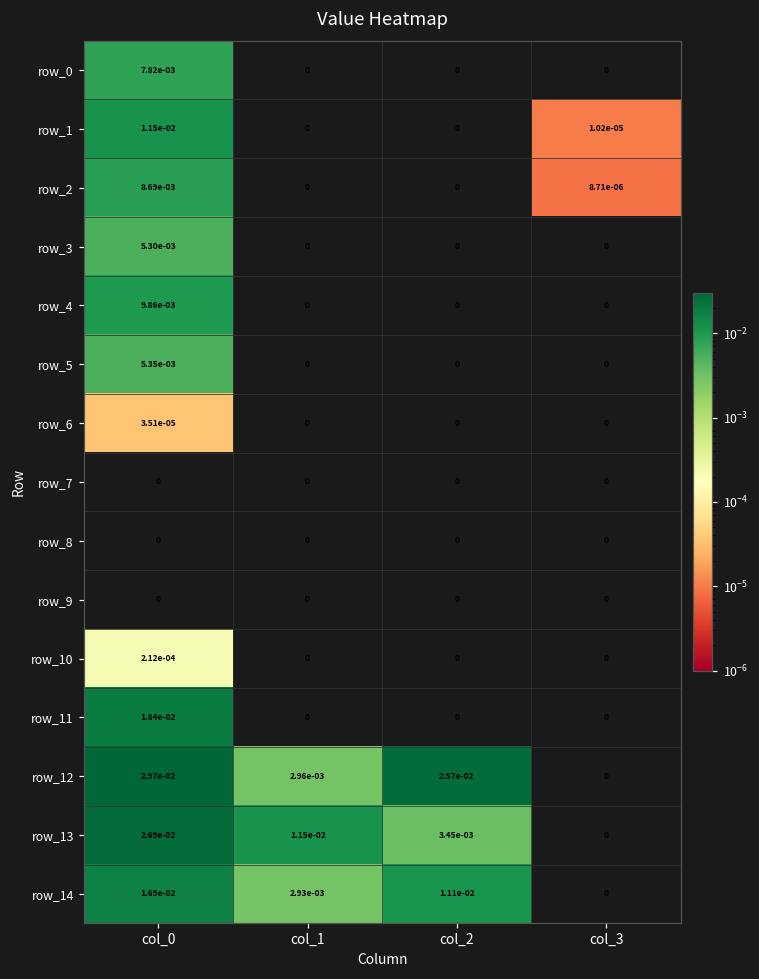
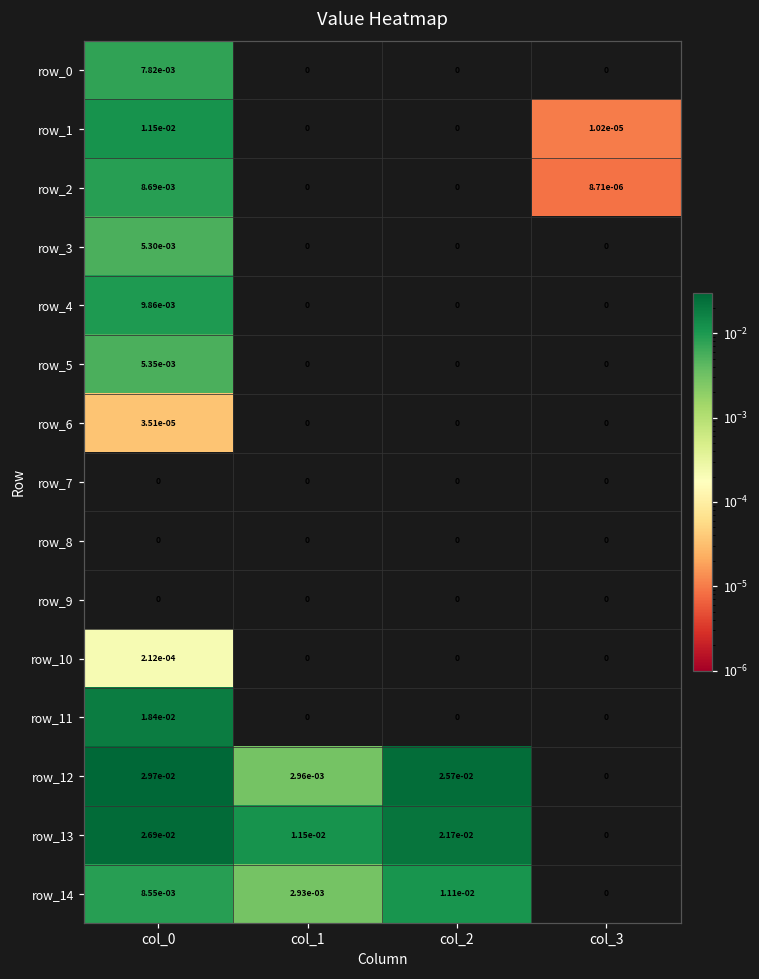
row_13, col_2: 3.45e-03 -> 2.17e-02
row_14, col_0: 1.69e-02 -> 8.55e-03
